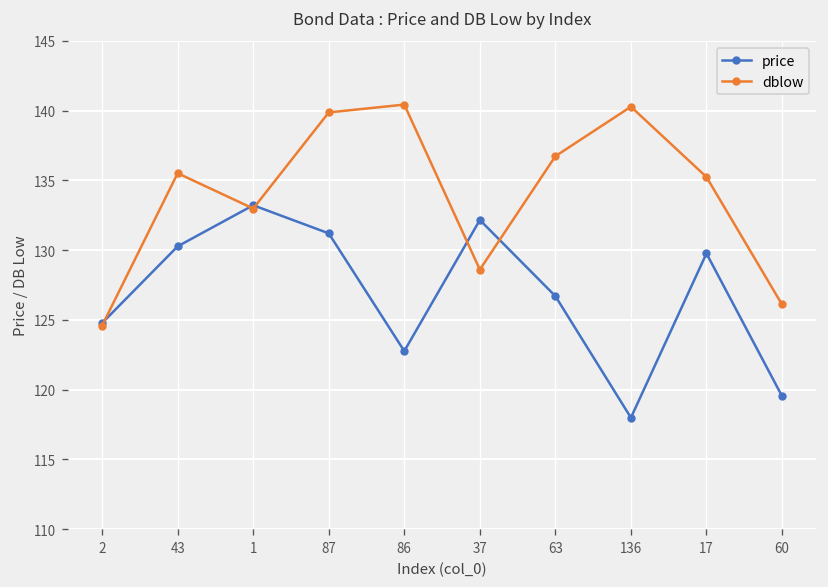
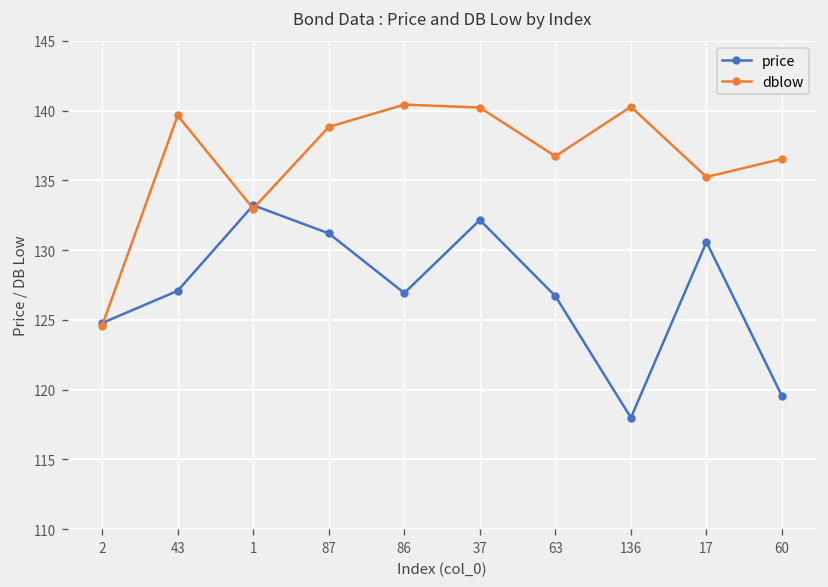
price, 43: 130.3 -> 127.1
dblow, 43: 135.5 -> 139.7
dblow, 87: 139.9 -> 138.8
price, 86: 122.8 -> 126.9
dblow, 37: 128.6 -> 140.2
price, 17: 129.8 -> 130.6
dblow, 60: 126.1 -> 136.5
